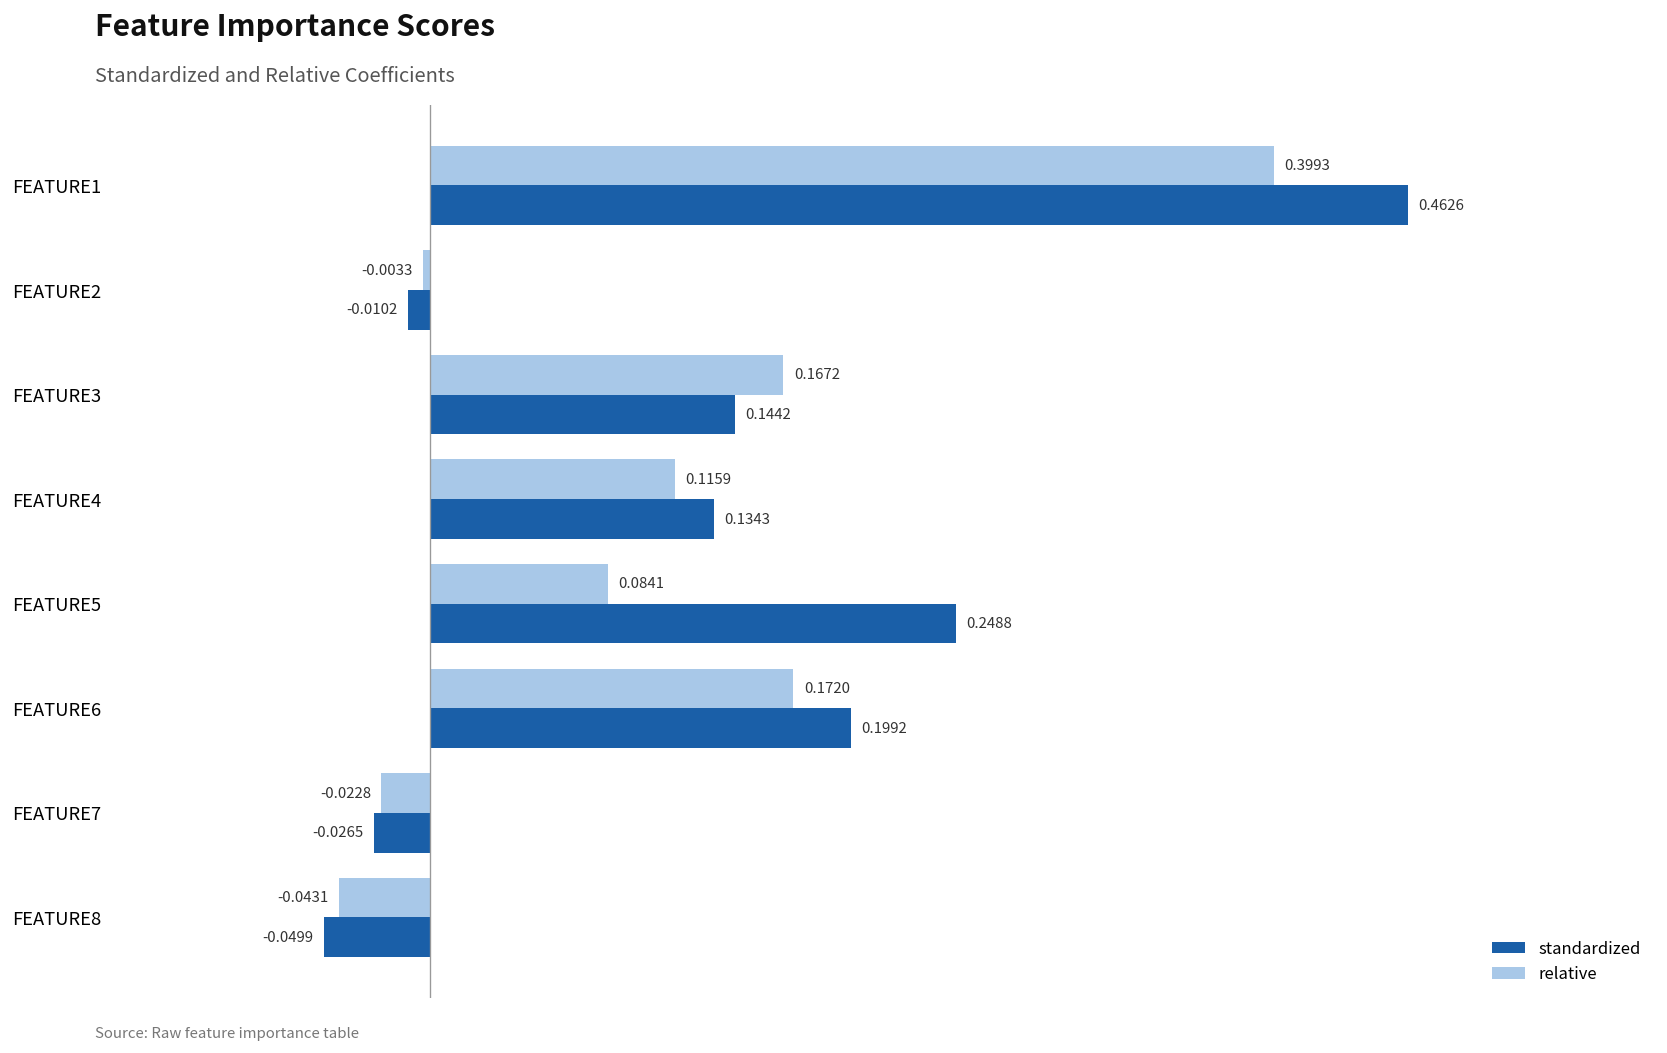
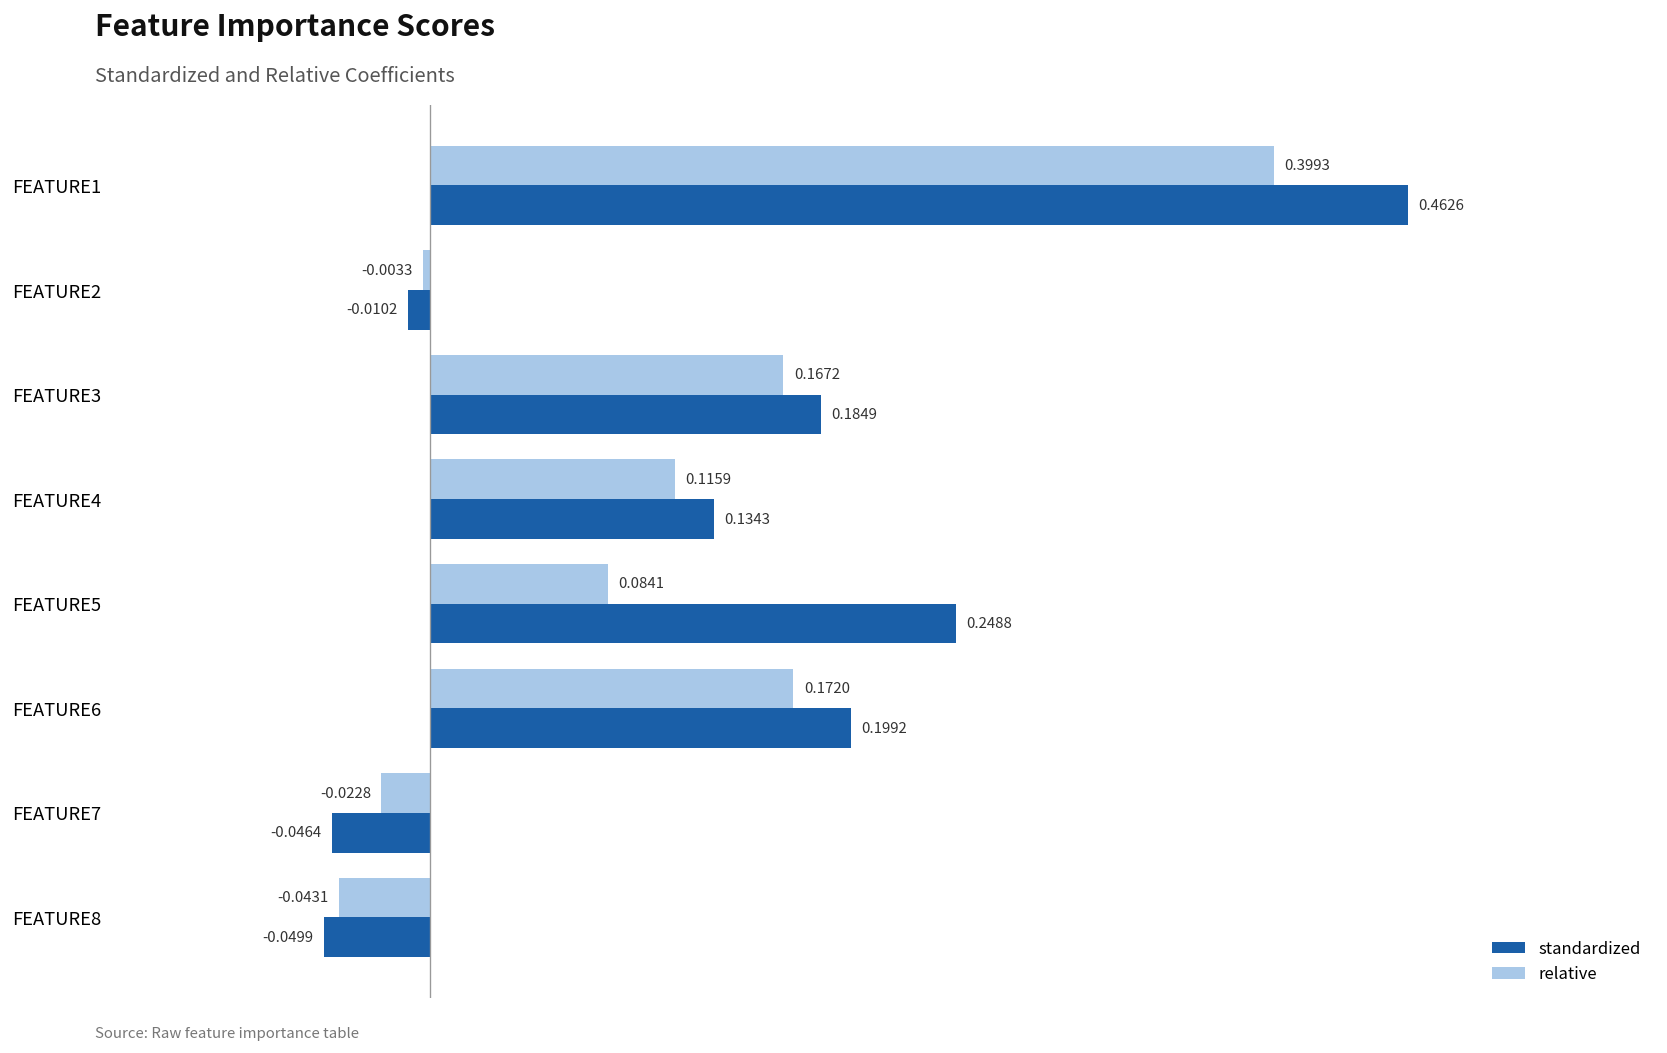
standardized, FEATURE3: 0.1442 -> 0.1849
standardized, FEATURE7: -0.0265 -> -0.0464
